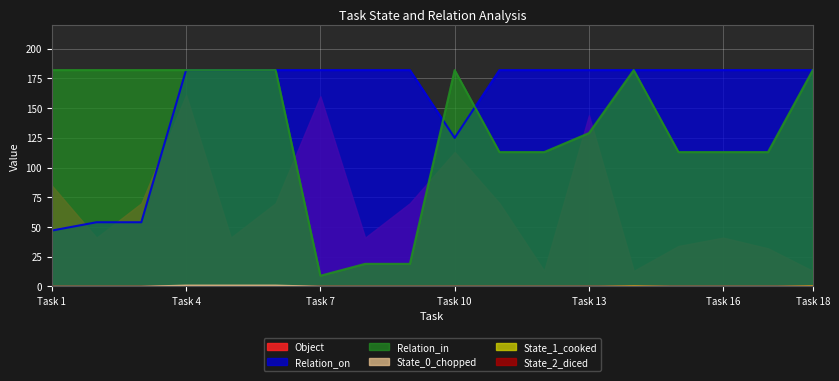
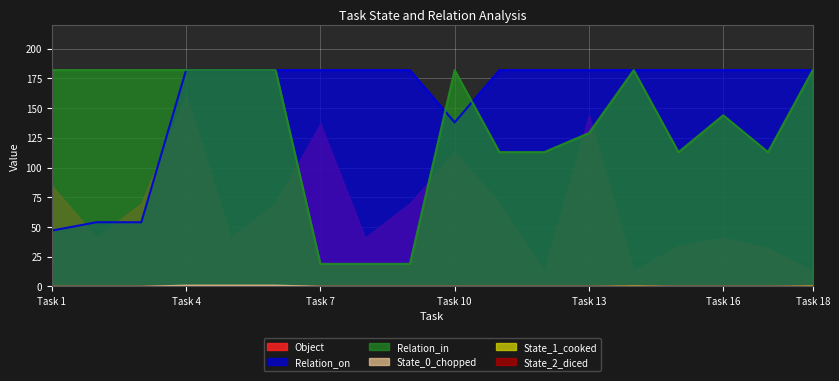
Object, Task 7: 160 -> 137
Relation_in, Task 7: 9 -> 19
Relation_on, Task 10: 125 -> 138
Relation_in, Task 16: 113 -> 144
